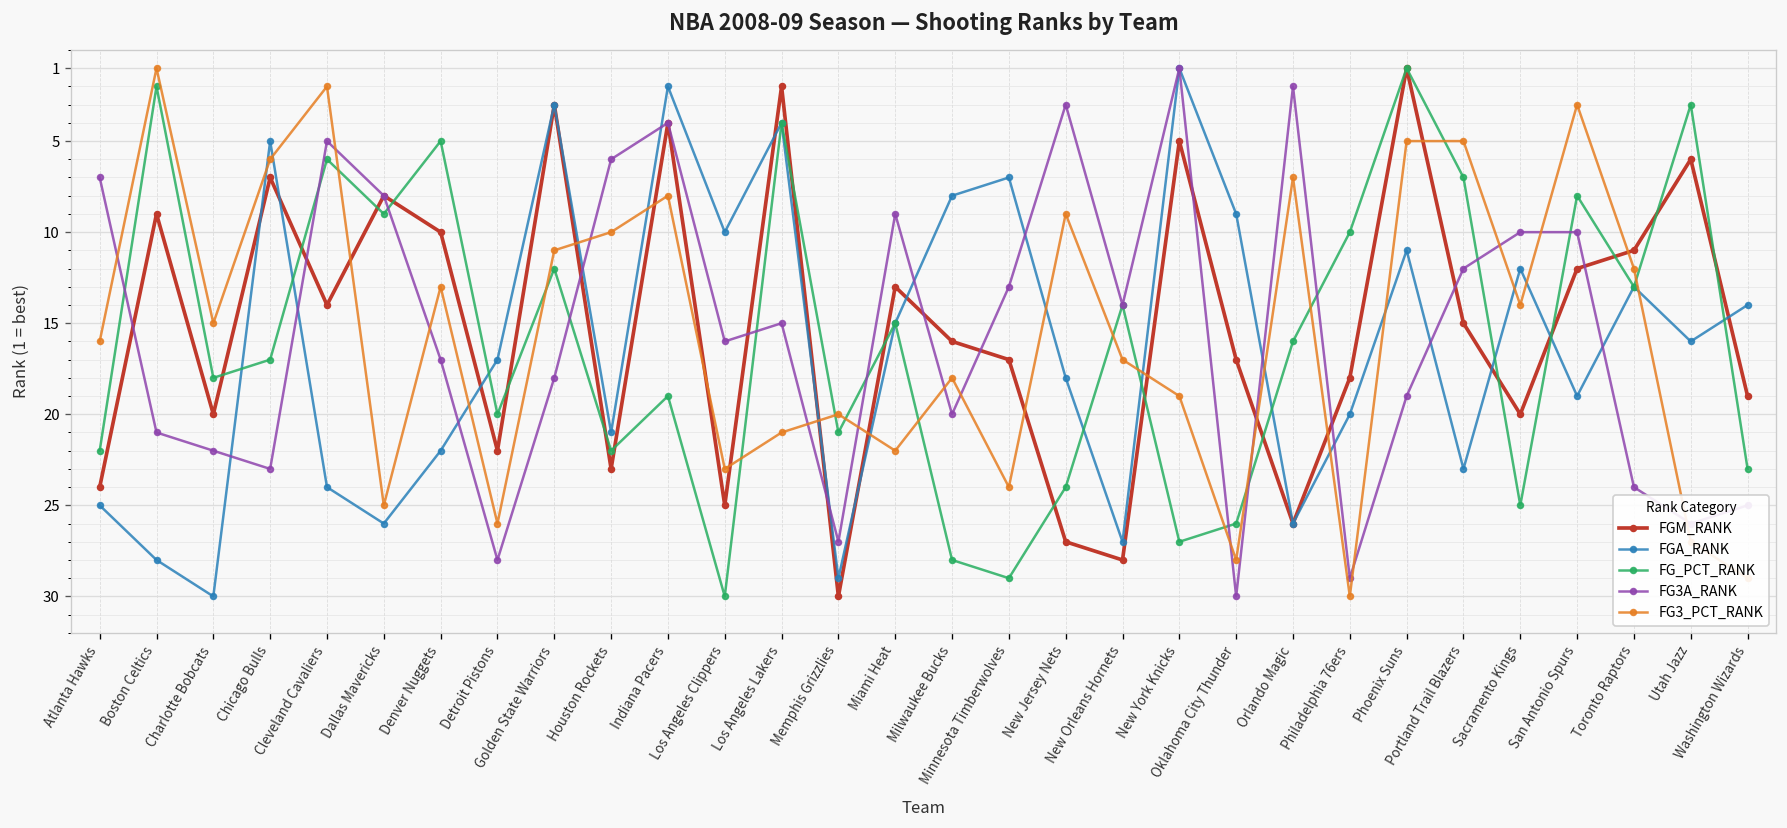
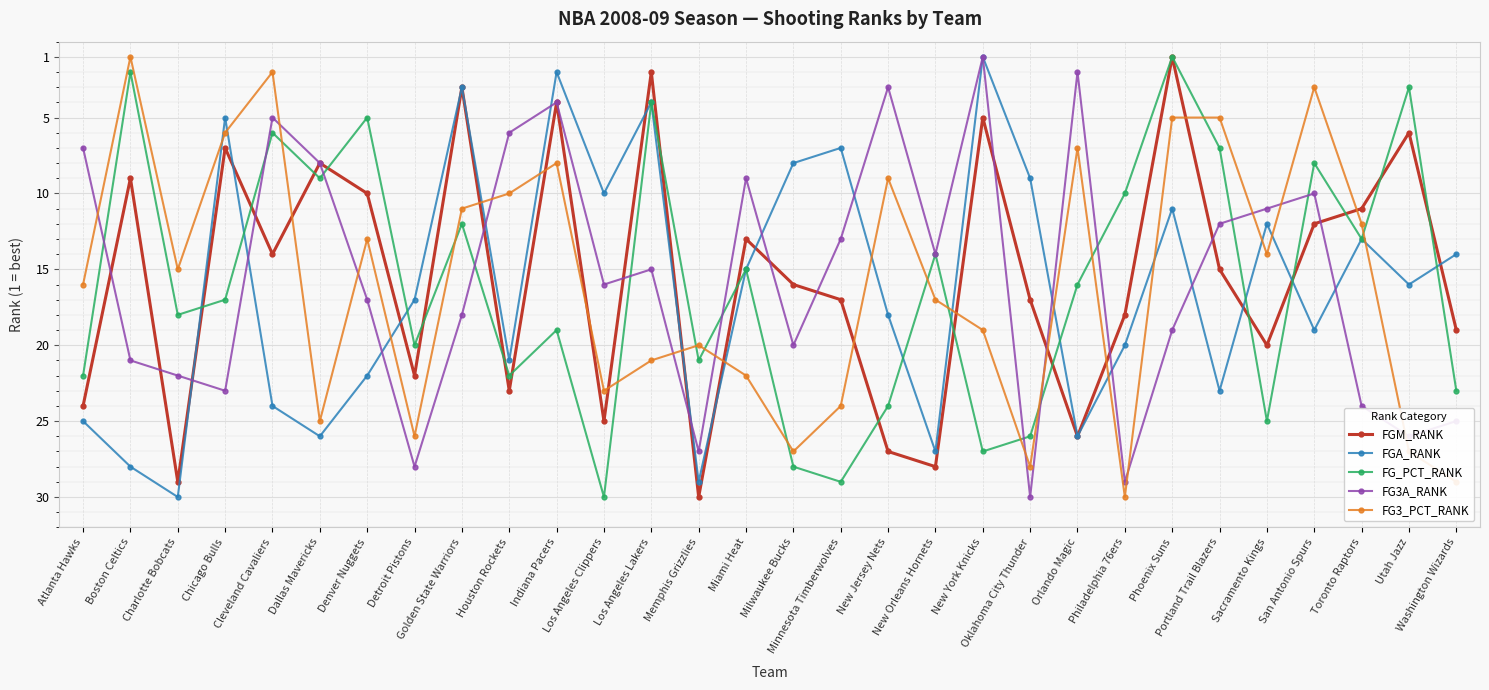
FGM_RANK, Charlotte Bobcats: 20 -> 29
FG3_PCT_RANK, Milwaukee Bucks: 18 -> 27
FG3A_RANK, Sacramento Kings: 10 -> 11
